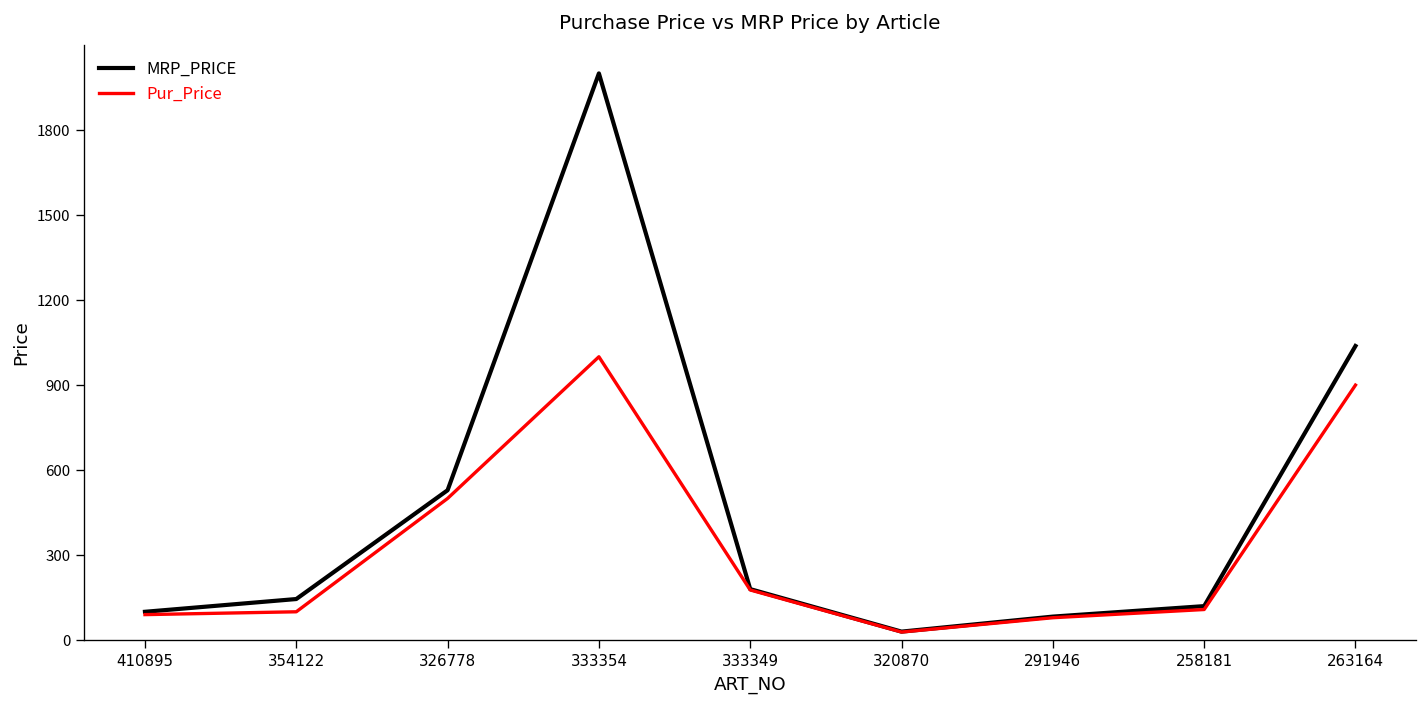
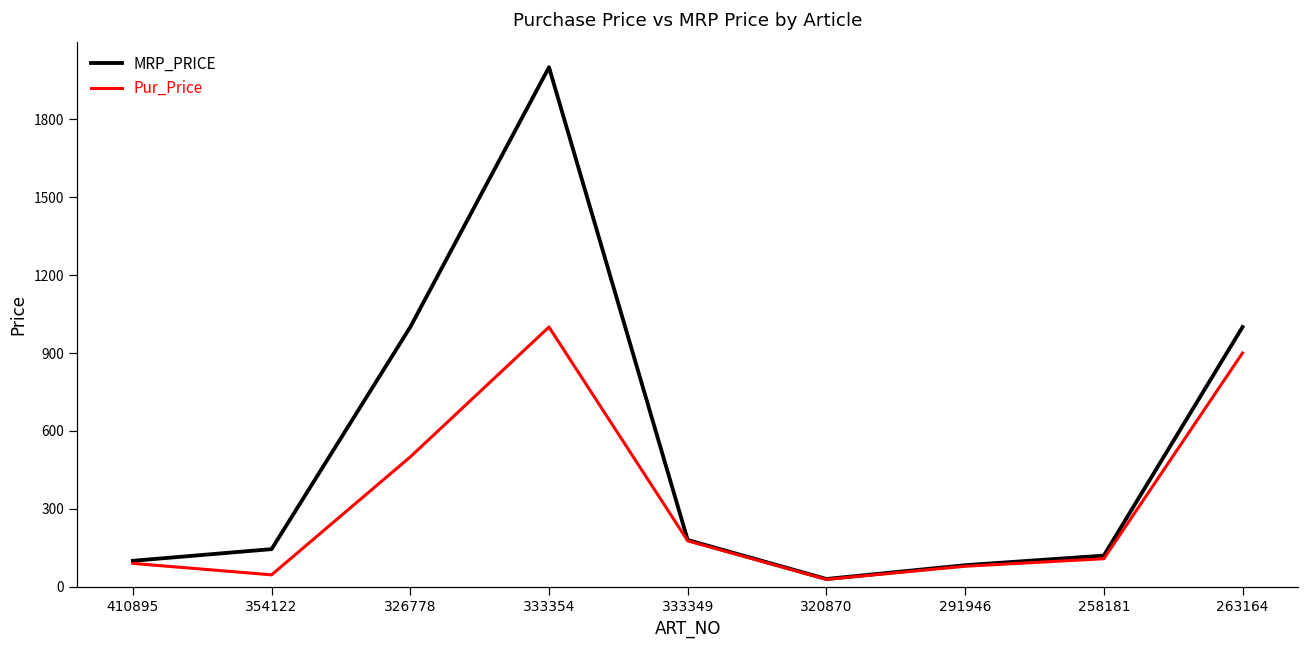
Pur_Price, 354122: 100 -> 50
MRP_PRICE, 326778: 530 -> 1000
MRP_PRICE, 263164: 1040 -> 1000
